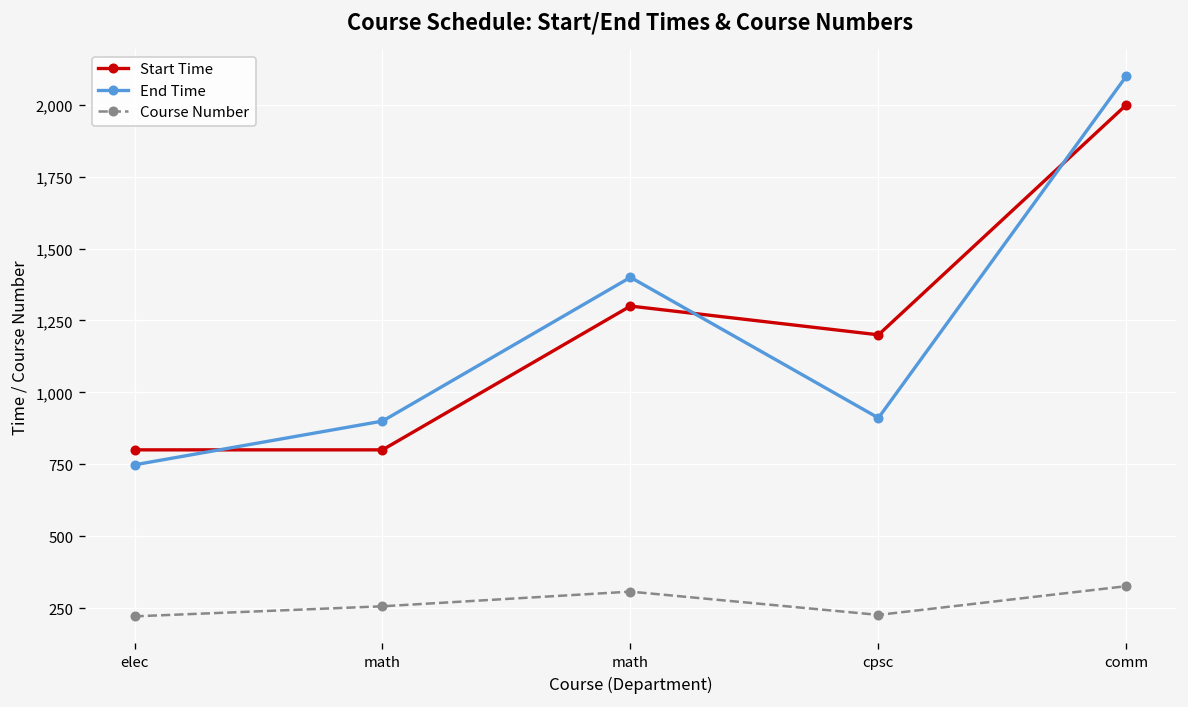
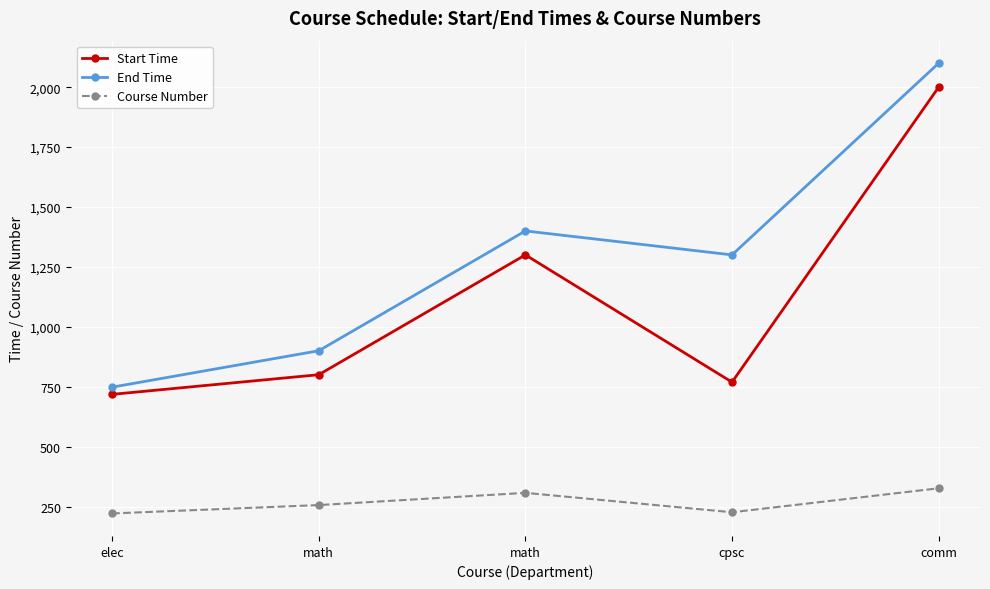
Start Time, elec: 800 -> 720
Start Time, cpsc: 1,200 -> 770
End Time, cpsc: 910 -> 1,300
